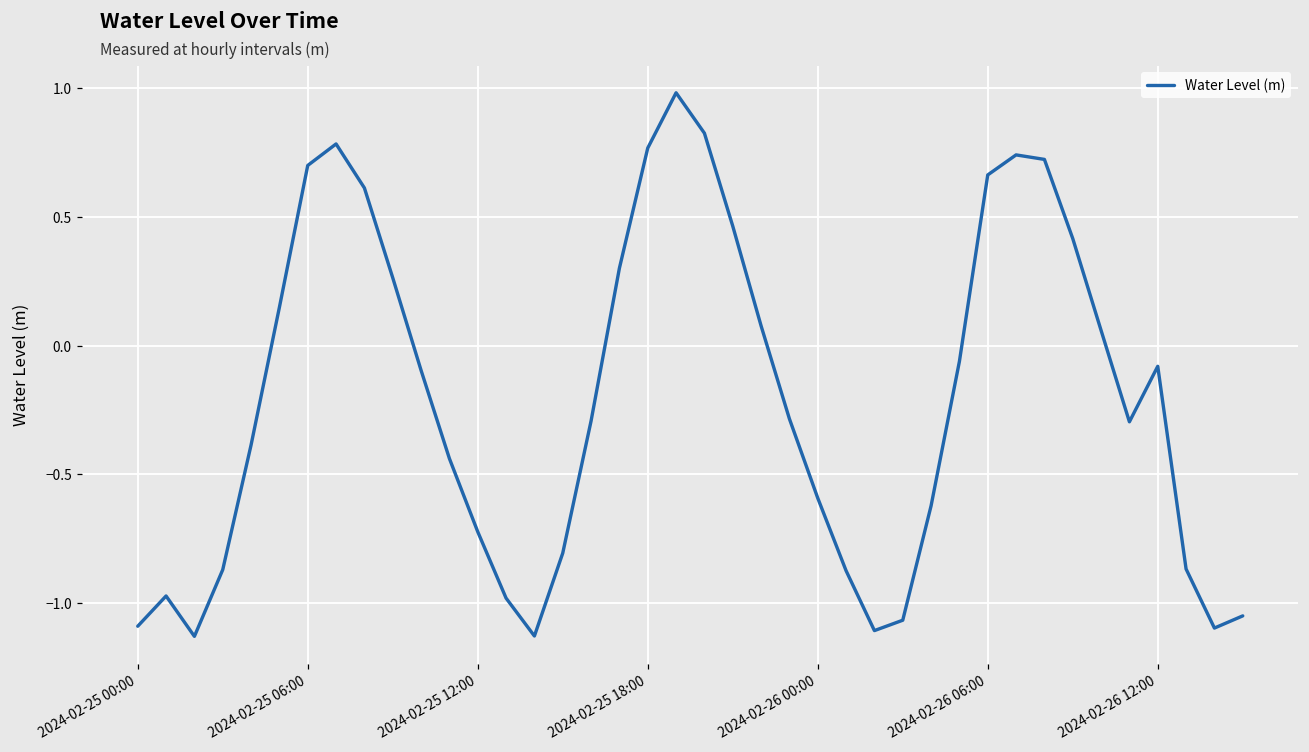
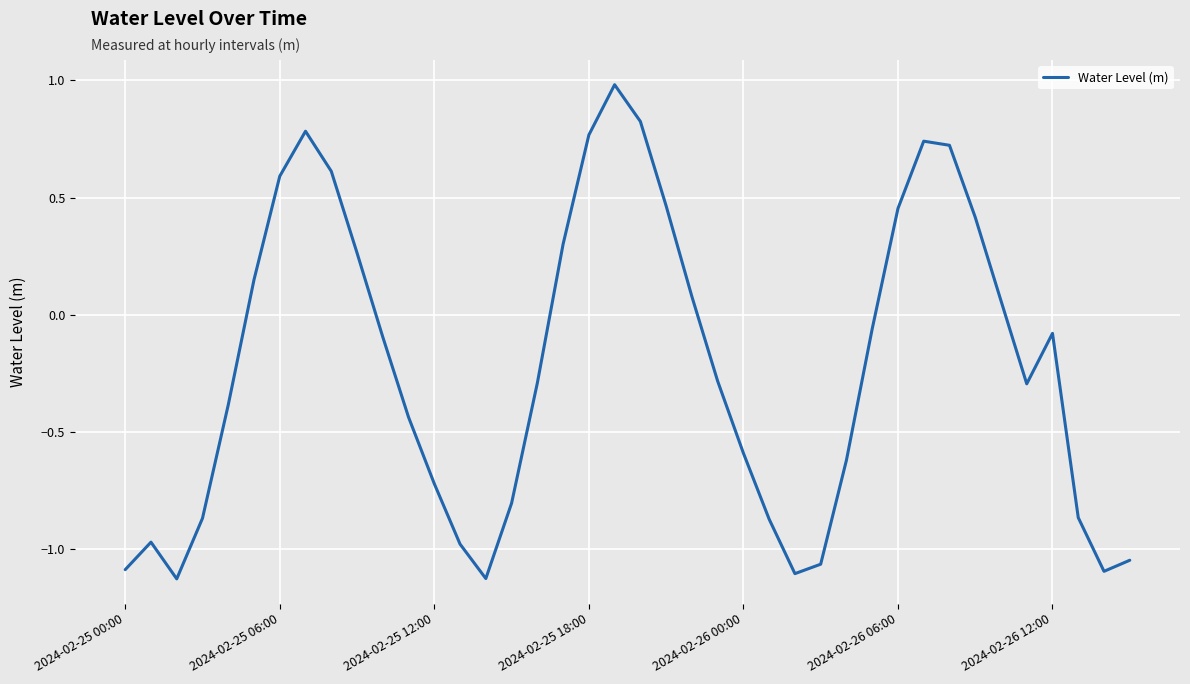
2024-02-25 06:00: 0.70 -> 0.59
2024-02-26 06:00: 0.66 -> 0.45
